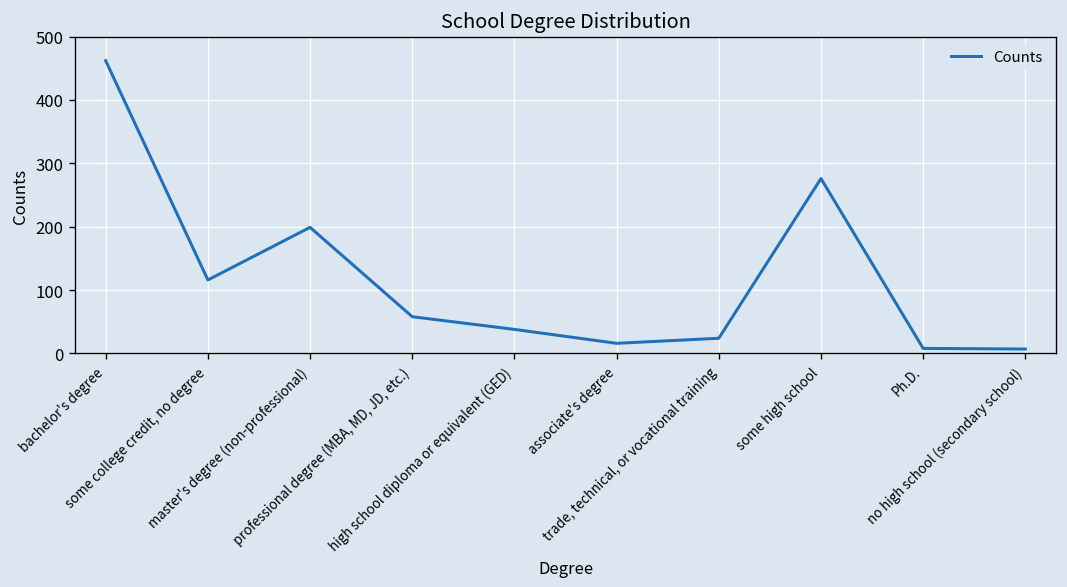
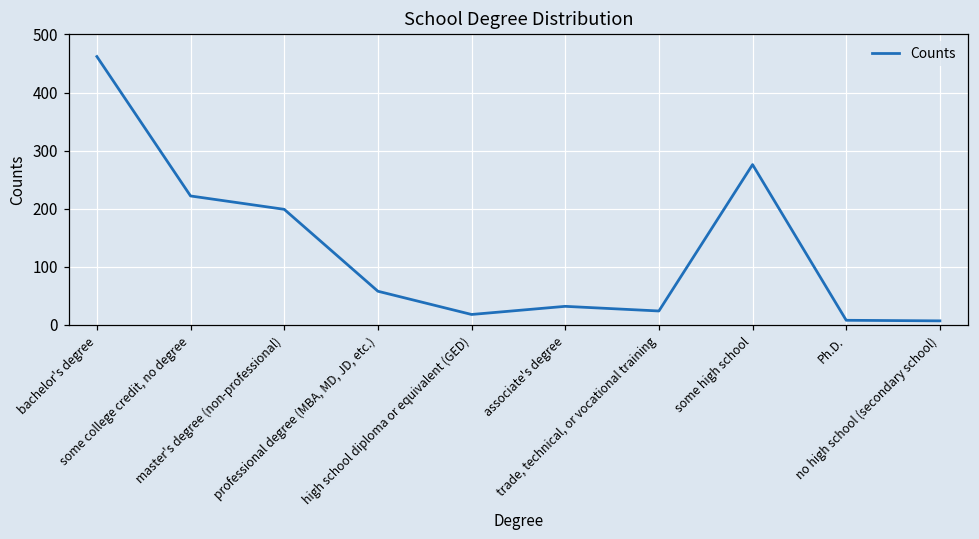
some college credit, no degree: 120 -> 220
high school diploma or equivalent (GED): 40 -> 20
associate's degree: 20 -> 30
